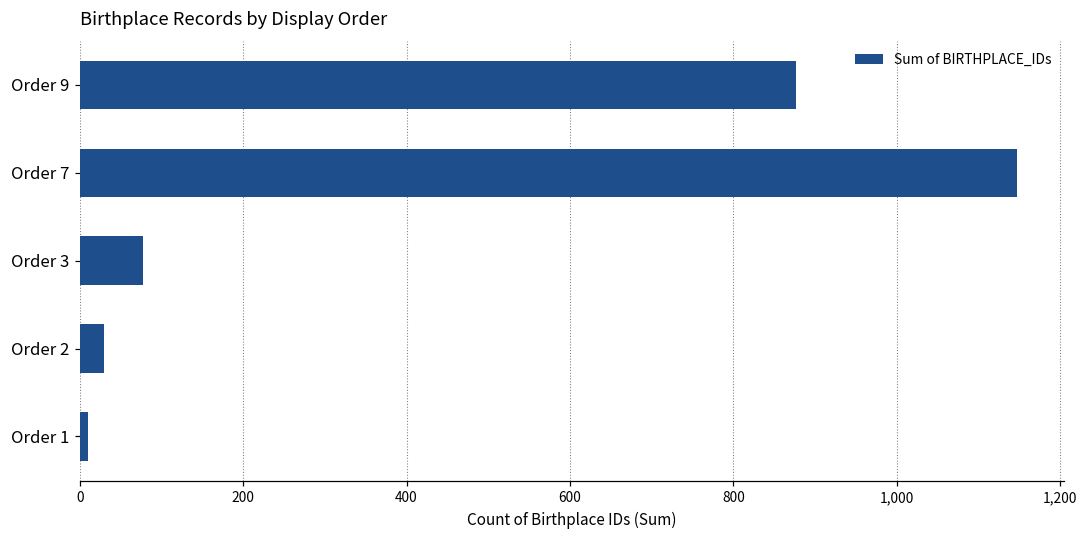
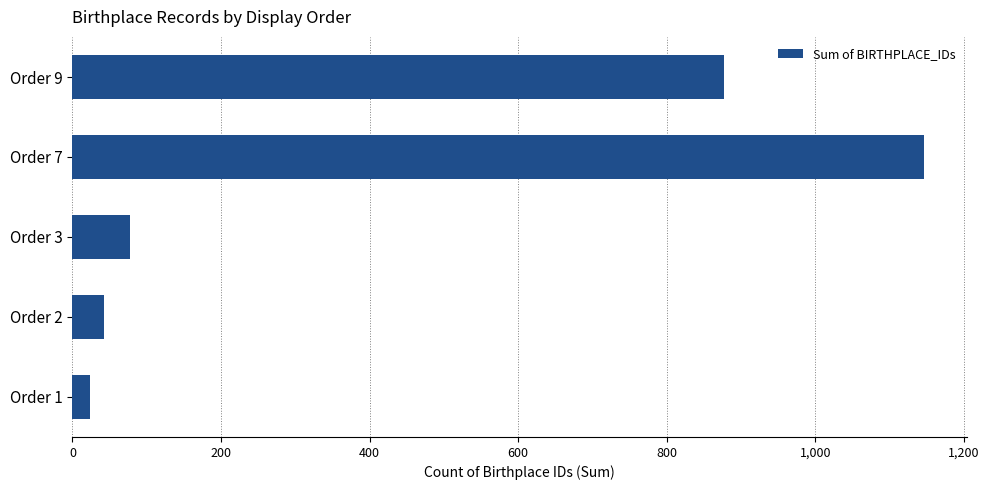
Order 2: 30 -> 40
Order 1: 10 -> 20
